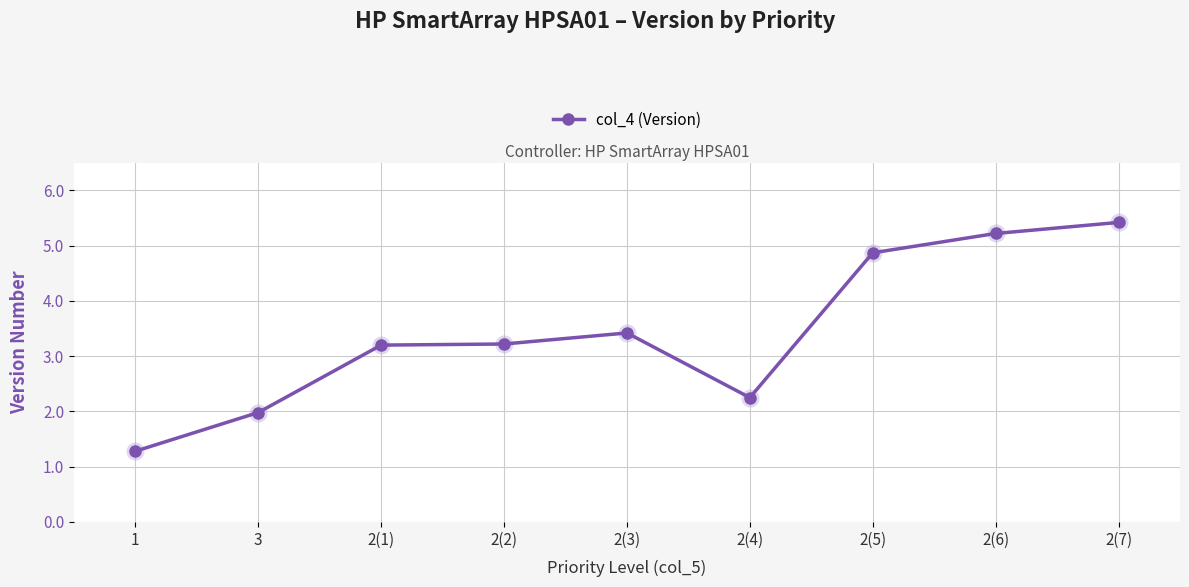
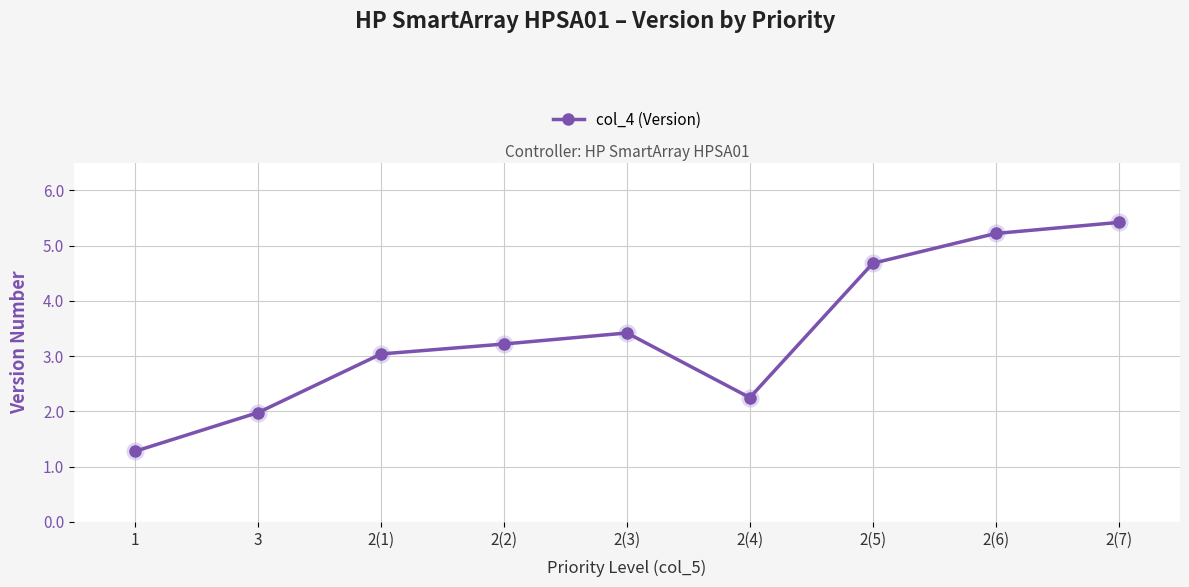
2(1): 3.2 -> 3.0
2(5): 4.9 -> 4.7
